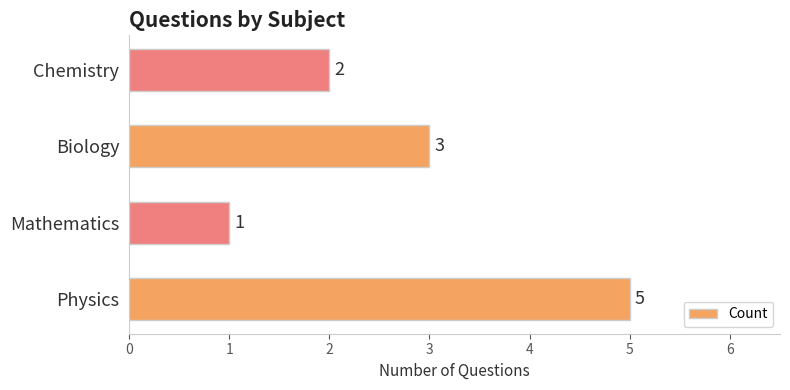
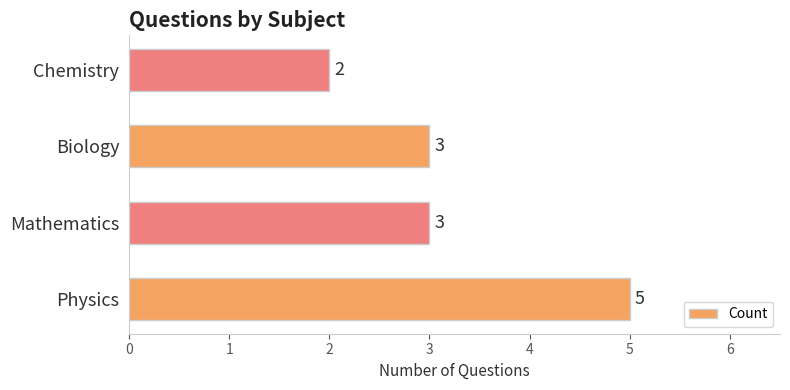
Mathematics: 1 -> 3
